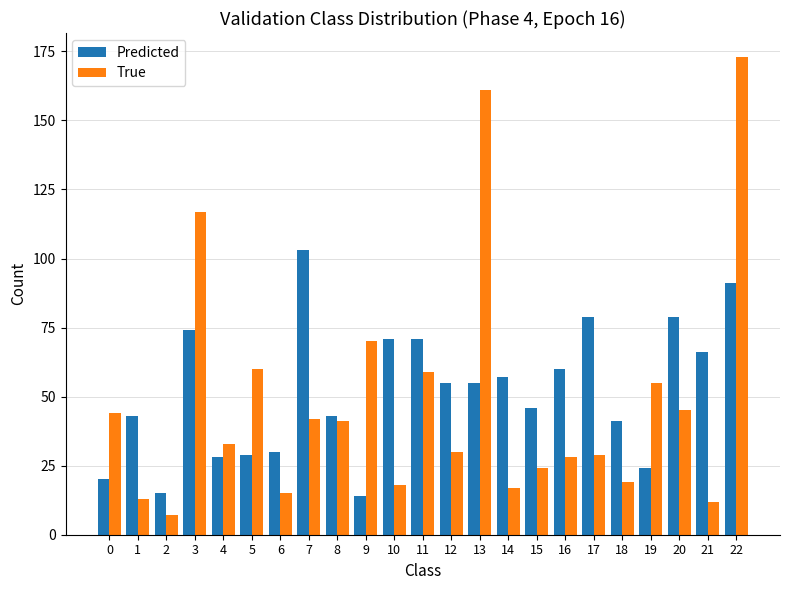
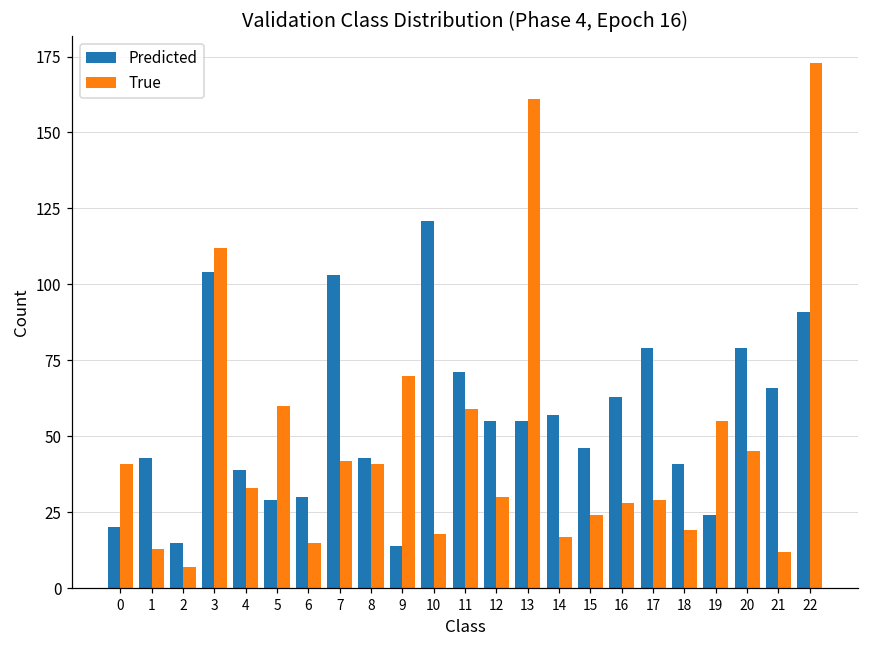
True, 0: 44 -> 41
Predicted, 3: 74 -> 104
True, 3: 117 -> 112
Predicted, 4: 28 -> 39
Predicted, 10: 71 -> 121
Predicted, 16: 60 -> 63
